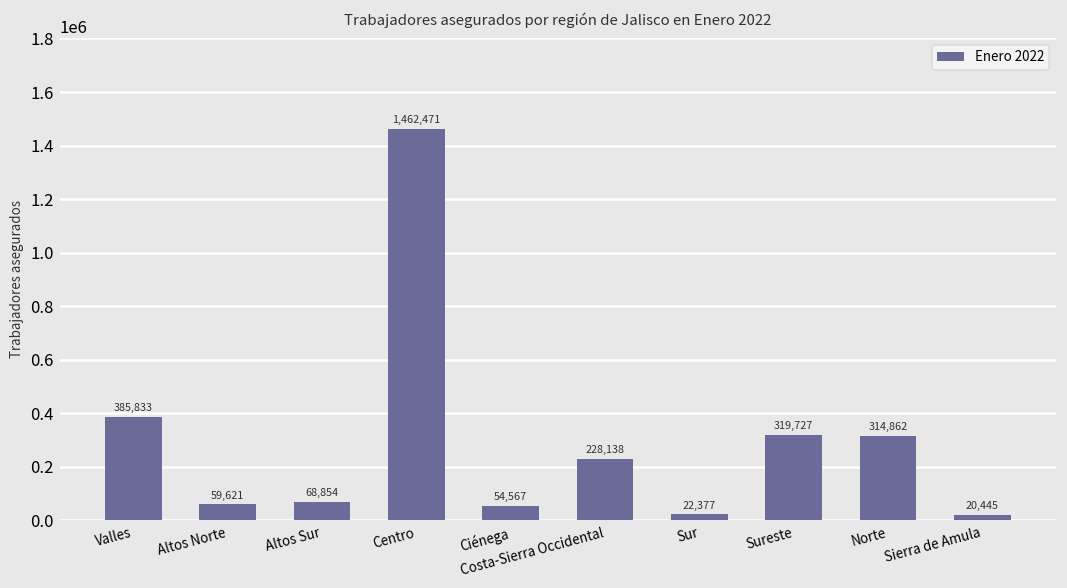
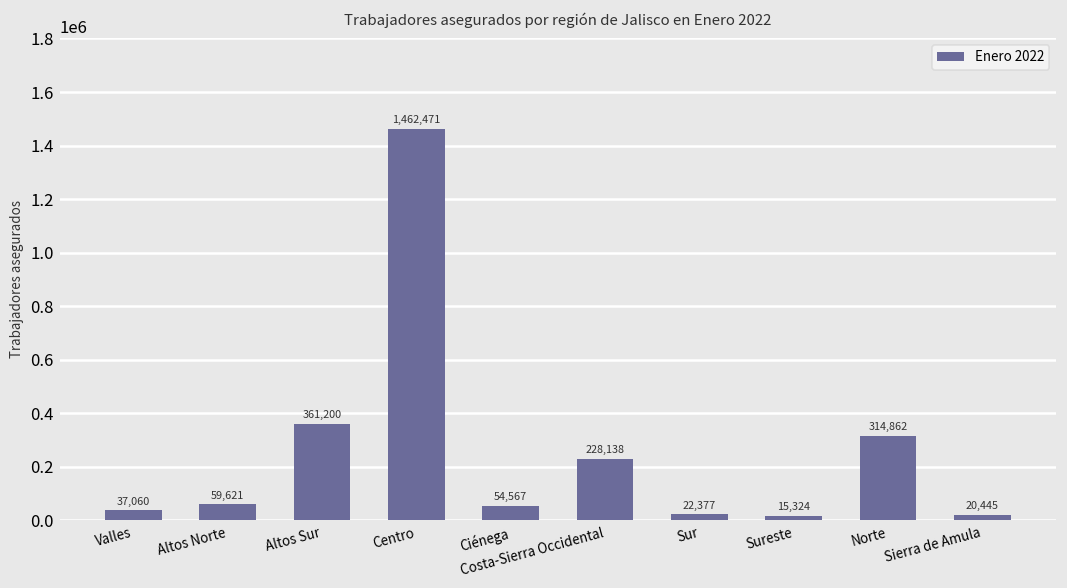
Valles: 385,833 -> 37,060
Altos Sur: 68,854 -> 361,200
Sureste: 319,727 -> 15,324
